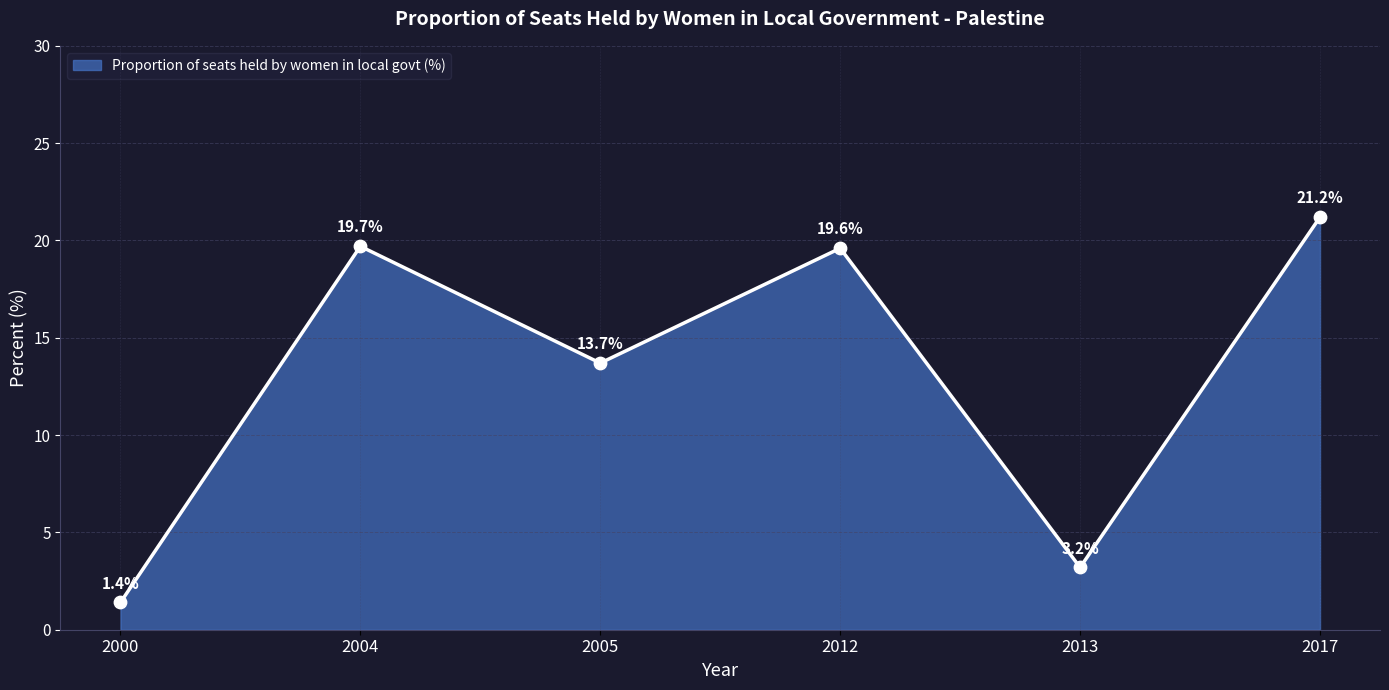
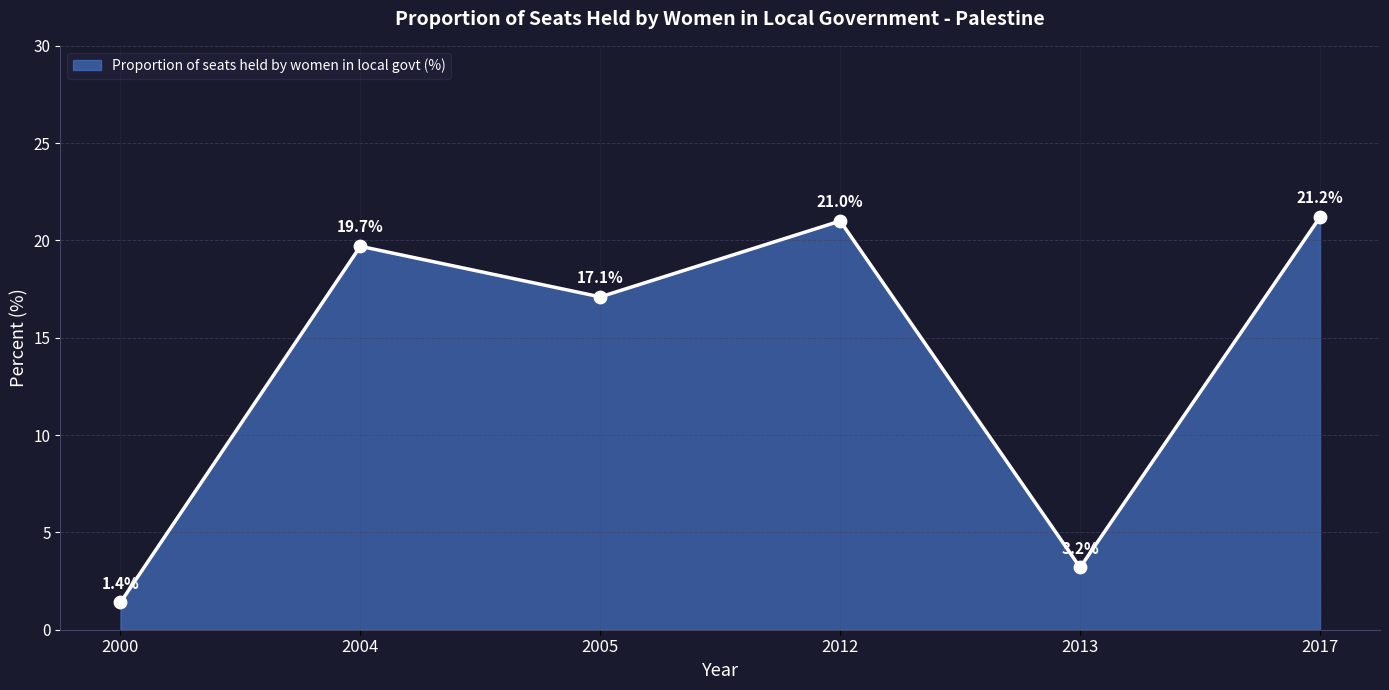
2005: 13.7% -> 17.1%
2012: 19.6% -> 21.0%
